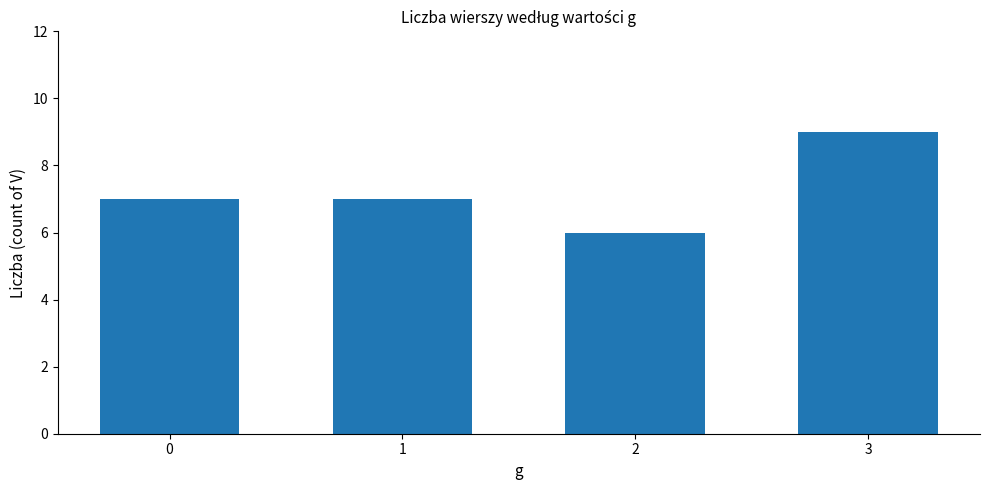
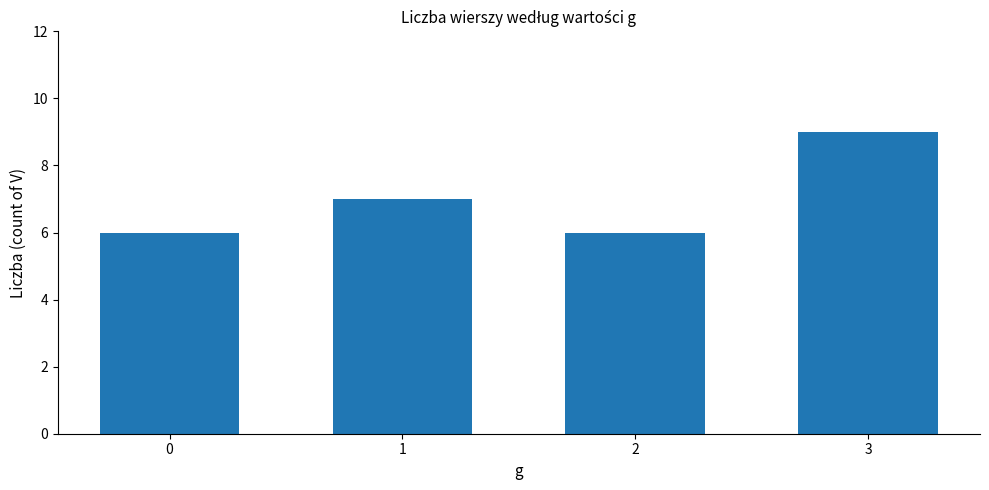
0: 7 -> 6
